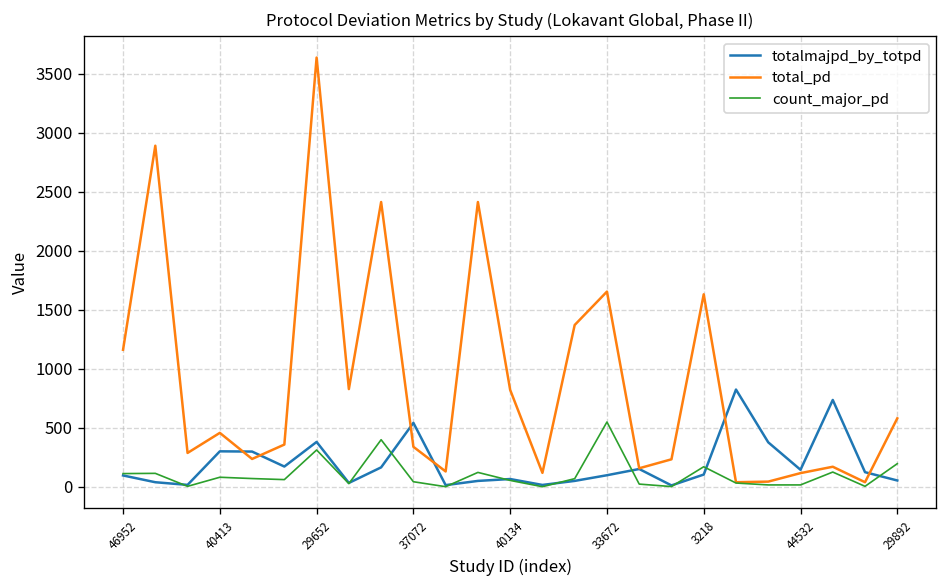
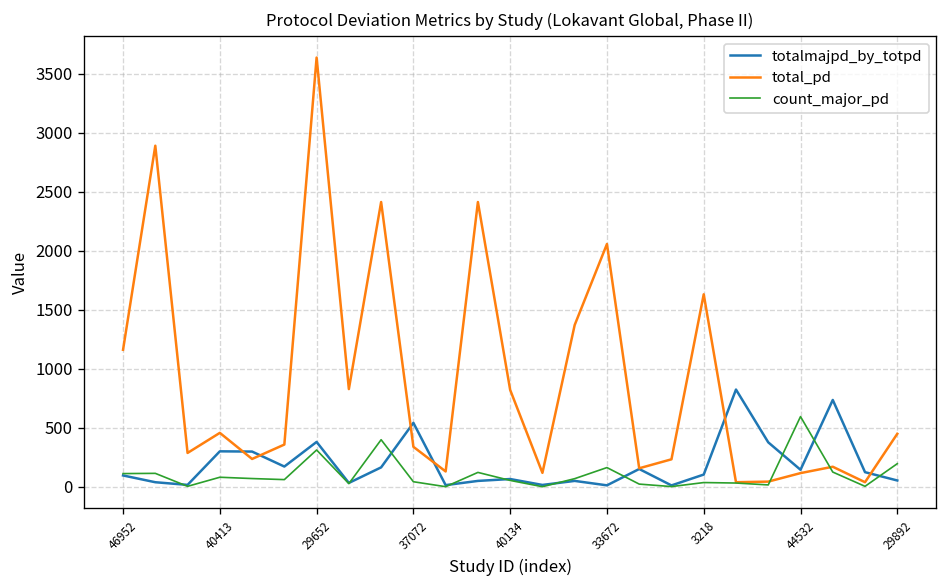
totalmajpd_by_totpd, 33672: 100 -> 0
total_pd, 33672: 1700 -> 2100
count_major_pd, 33672: 600 -> 200
count_major_pd, 3218: 200 -> 0
count_major_pd, 44532: 0 -> 600
total_pd, 29892: 600 -> 500
